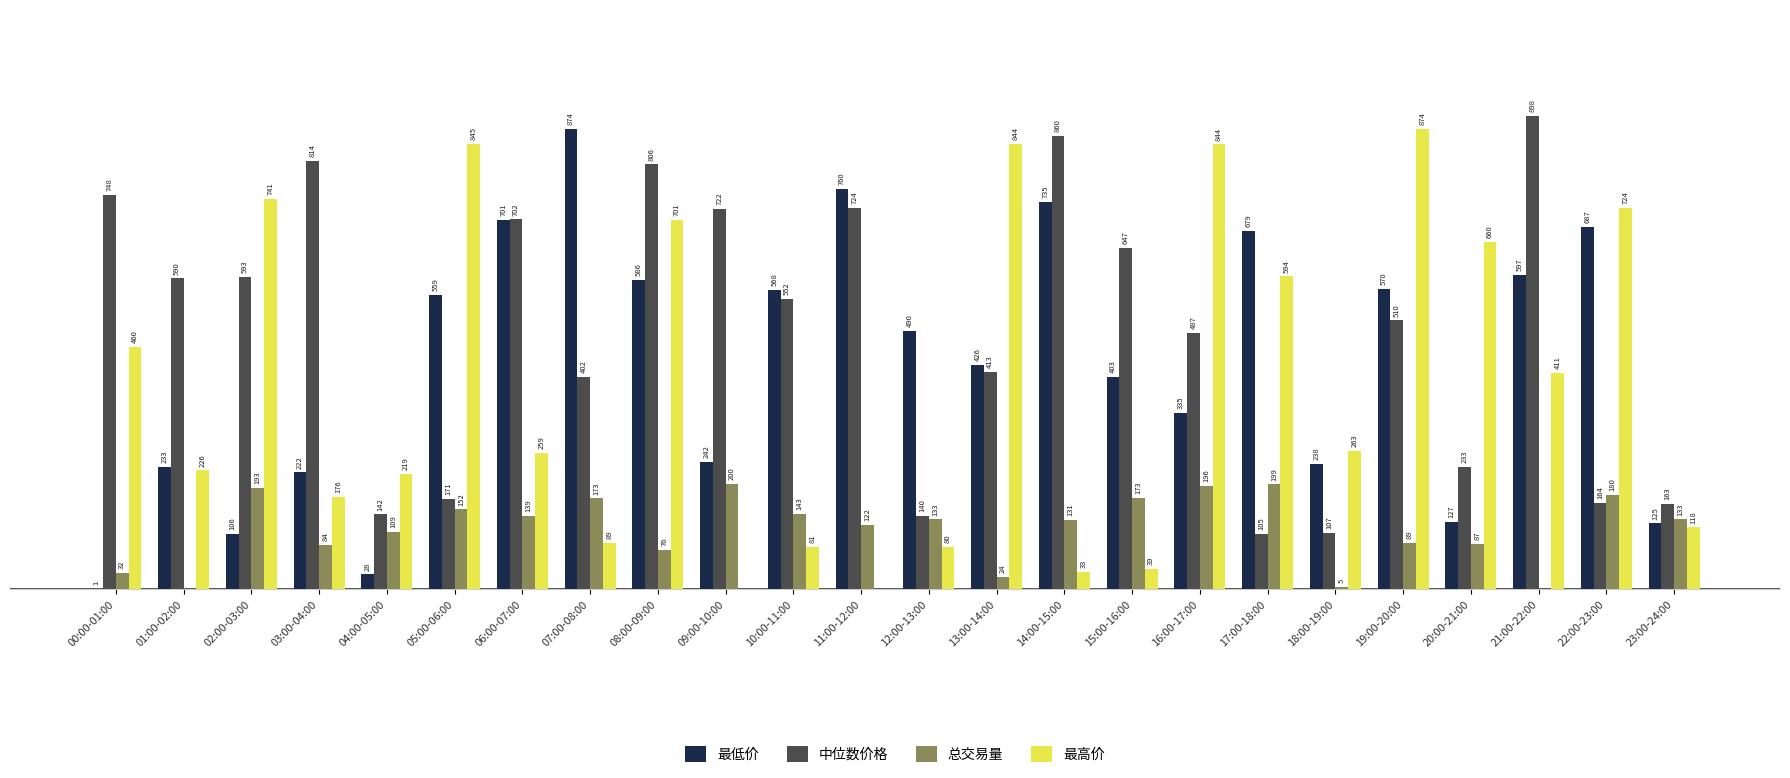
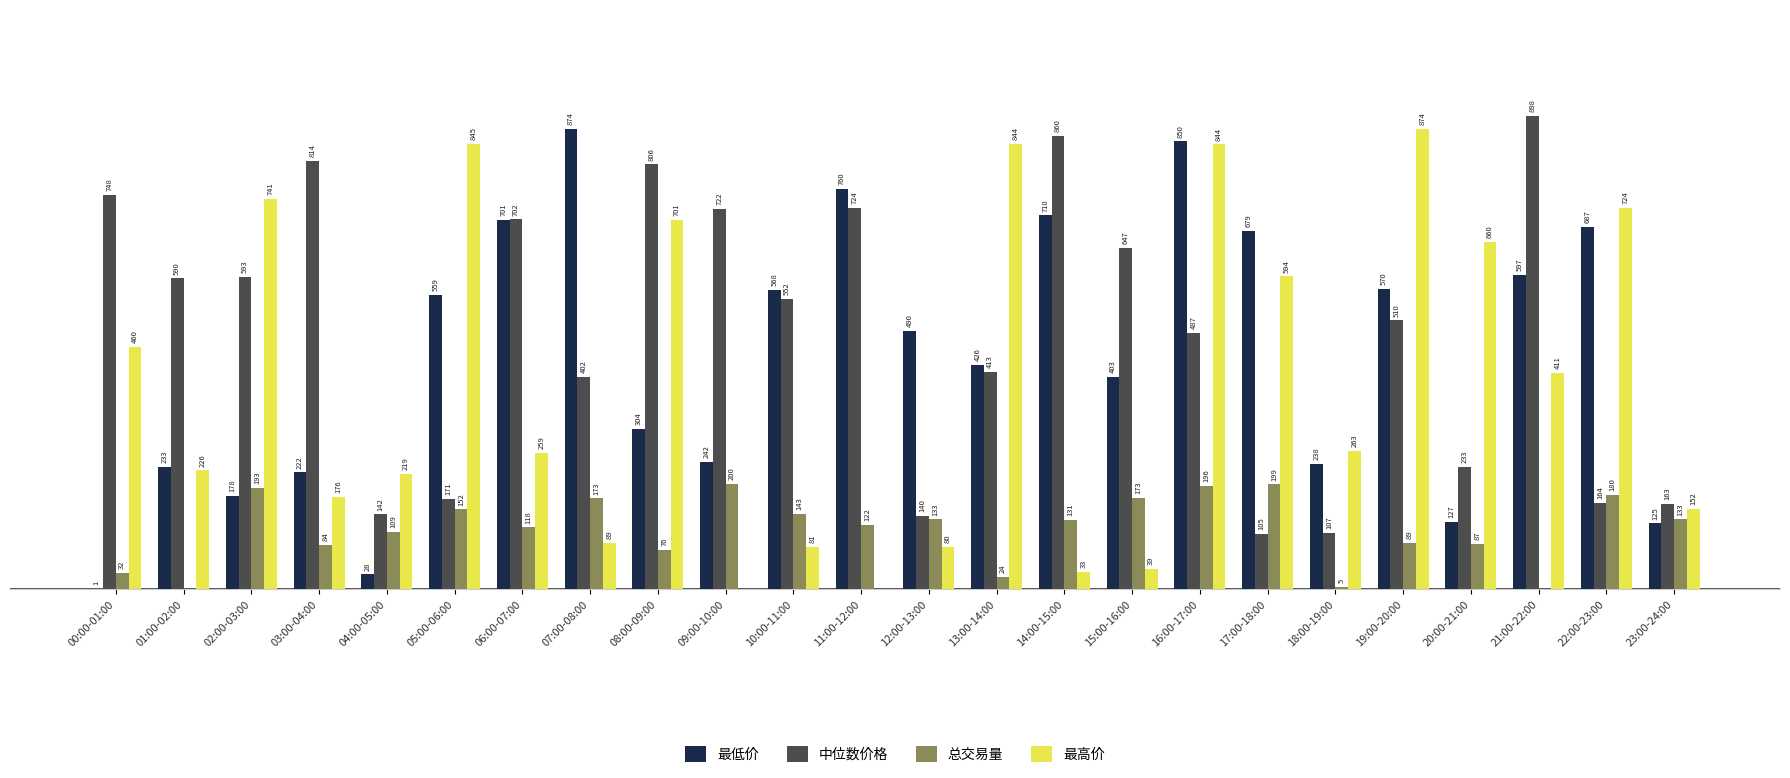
最低价, 02:00-03:00: 106 -> 178
总交易量, 06:00-07:00: 139 -> 118
最低价, 08:00-09:00: 586 -> 304
最低价, 14:00-15:00: 735 -> 710
最低价, 16:00-17:00: 335 -> 850
最高价, 23:00-24:00: 118 -> 152
